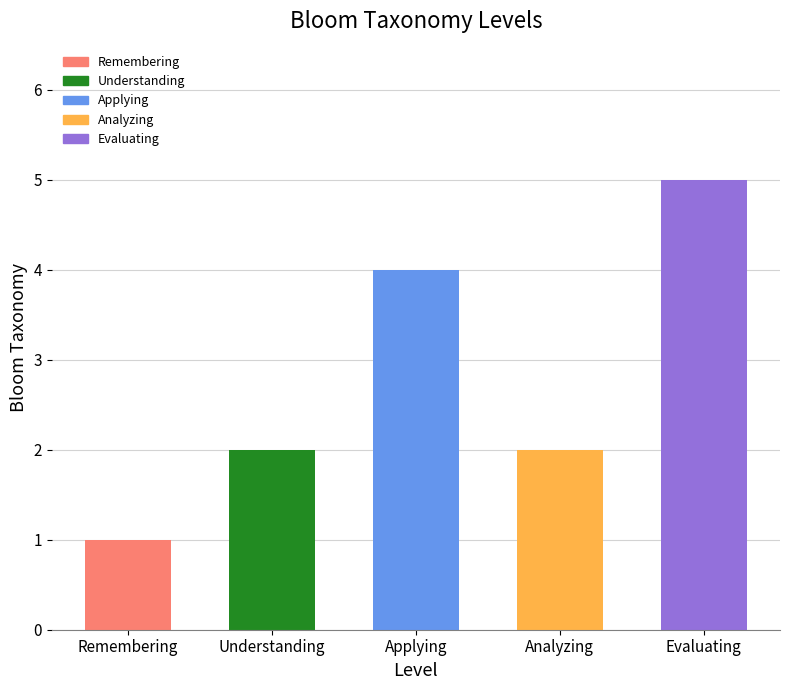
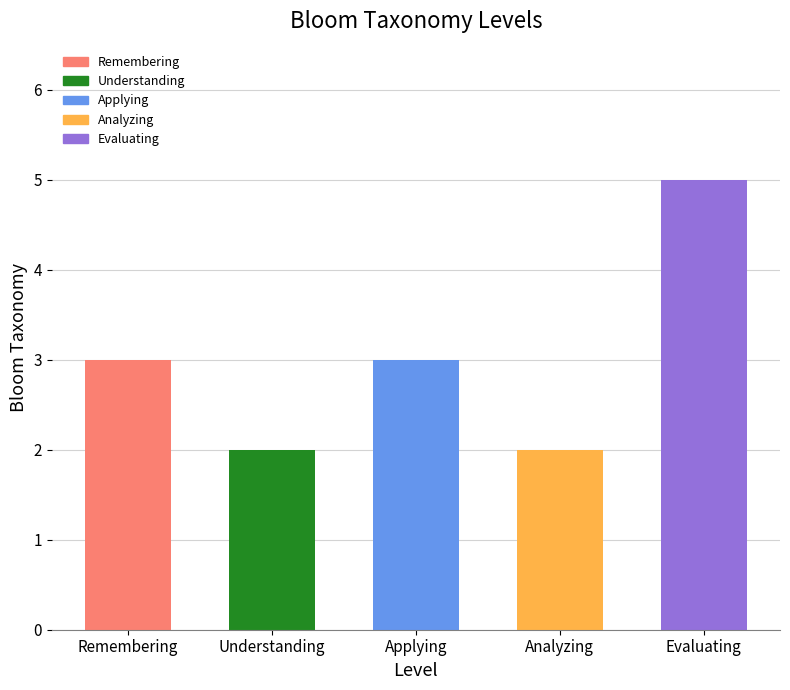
Remembering: 1 -> 3
Applying: 4 -> 3
